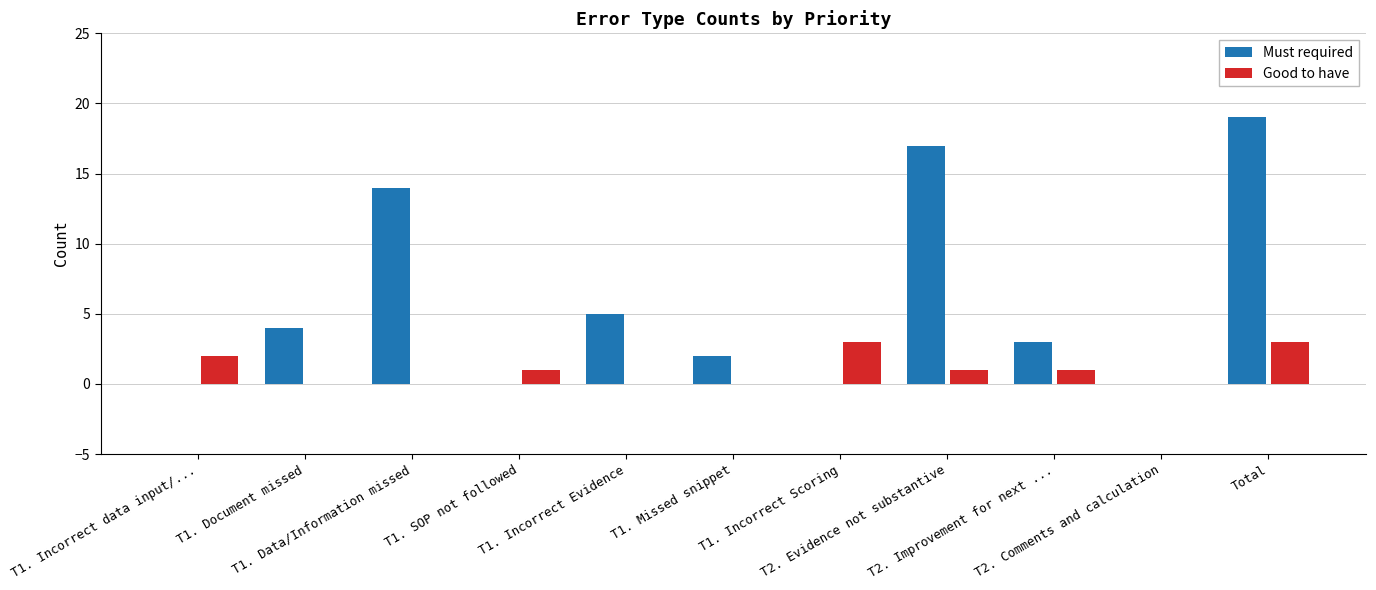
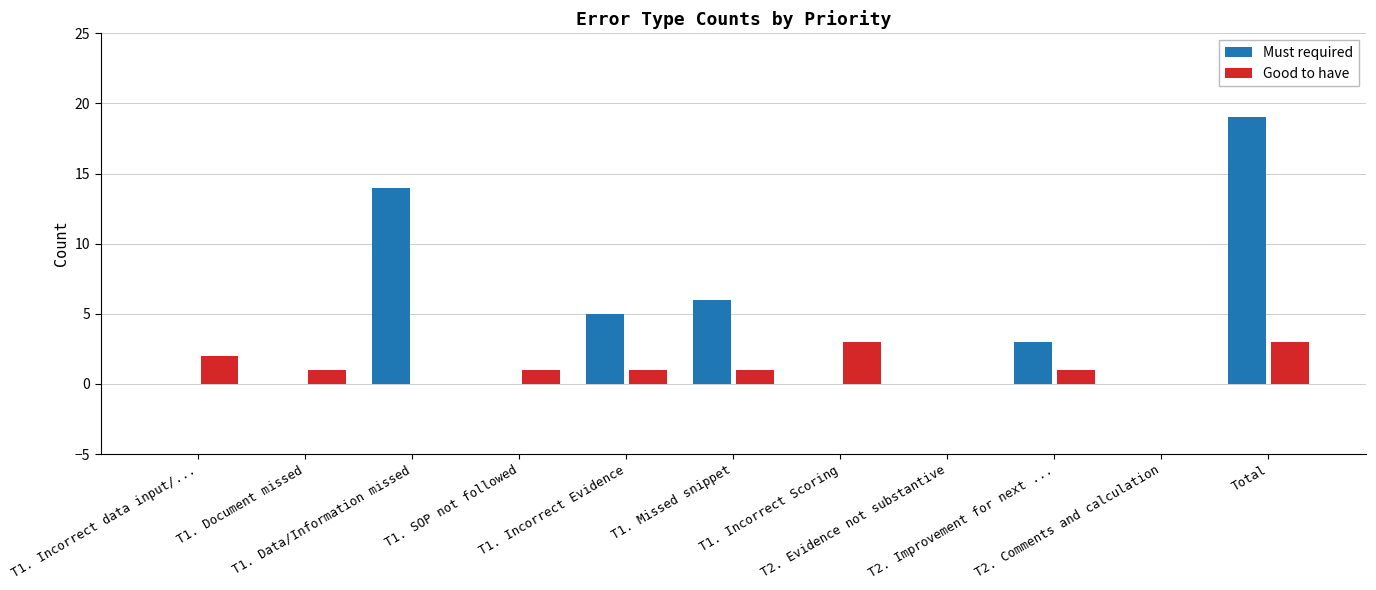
Must required, T1. Document missed: 4 -> 0
Good to have, T1. Document missed: 0 -> 1
Good to have, T1. Incorrect Evidence: 0 -> 1
Must required, T1. Missed snippet: 2 -> 6
Good to have, T1. Missed snippet: 0 -> 1
Must required, T2. Evidence not substantive: 17 -> 0
Good to have, T2. Evidence not substantive: 1 -> 0
